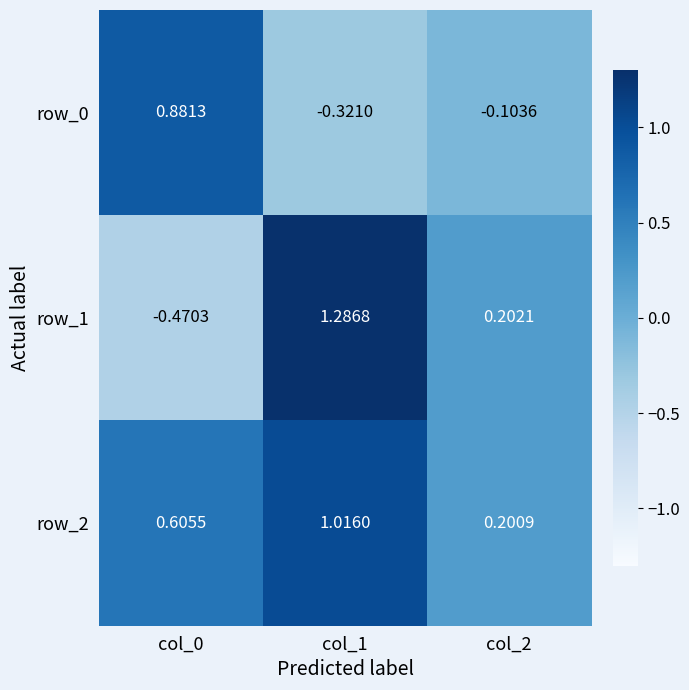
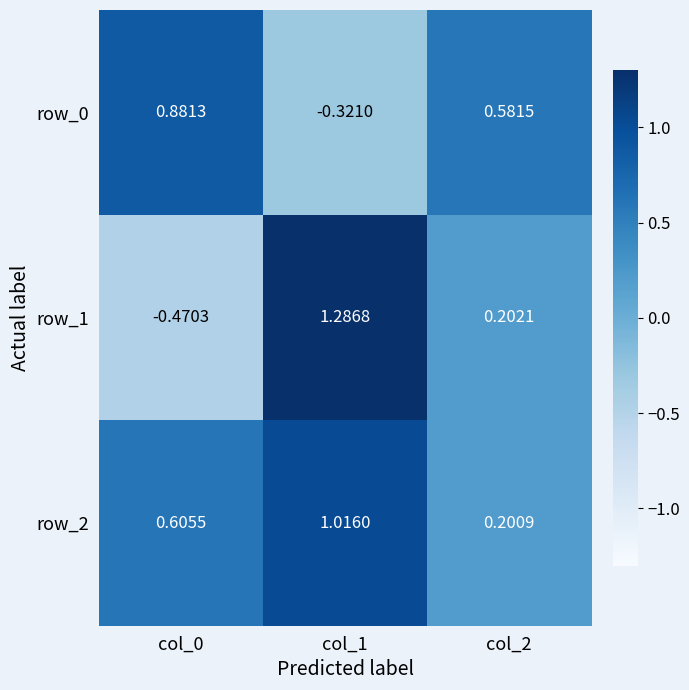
row_0, col_2: -0.1036 -> 0.5815
